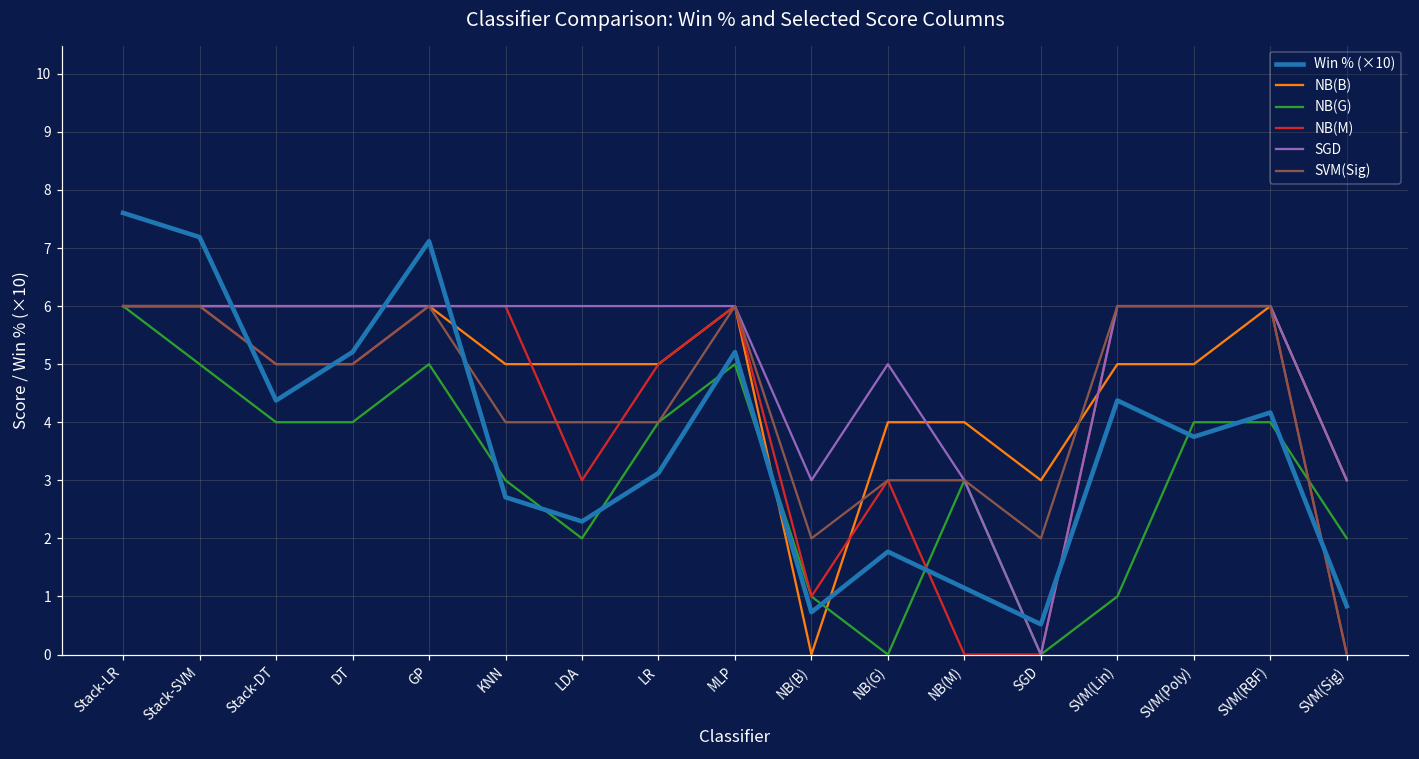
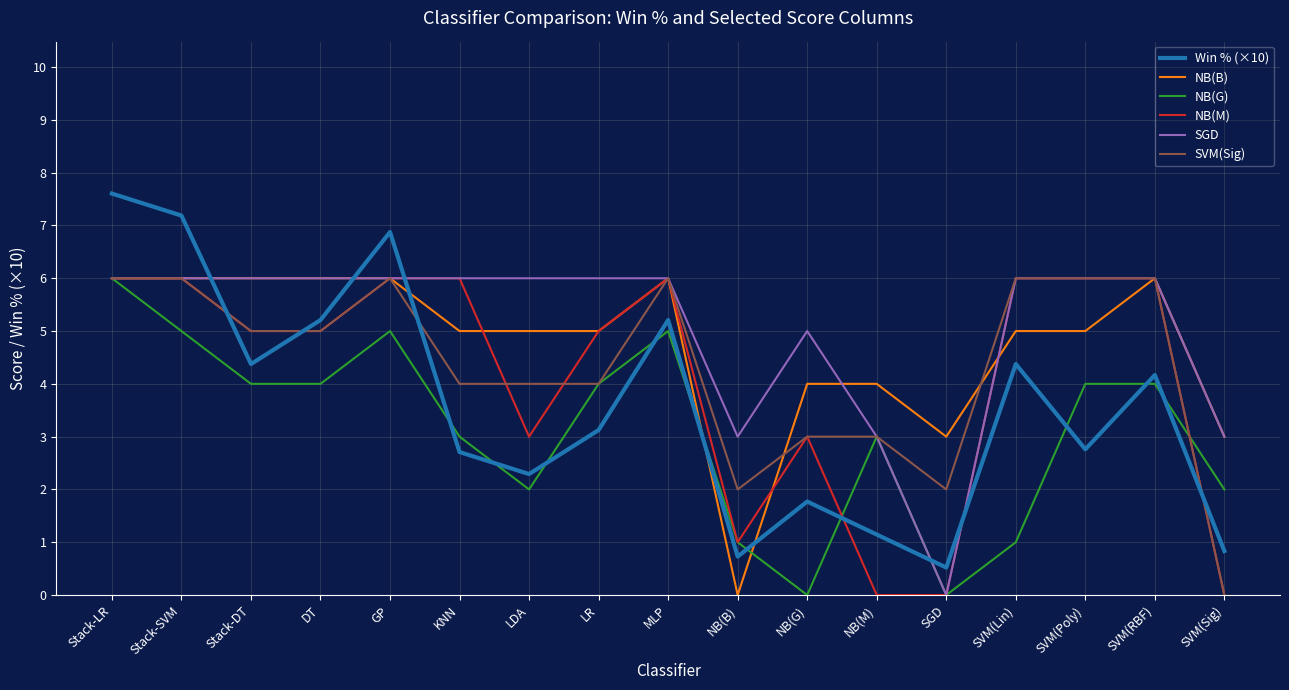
Win % (×10), GP: 7.1 -> 6.9
Win % (×10), SVM(Poly): 3.8 -> 2.8
